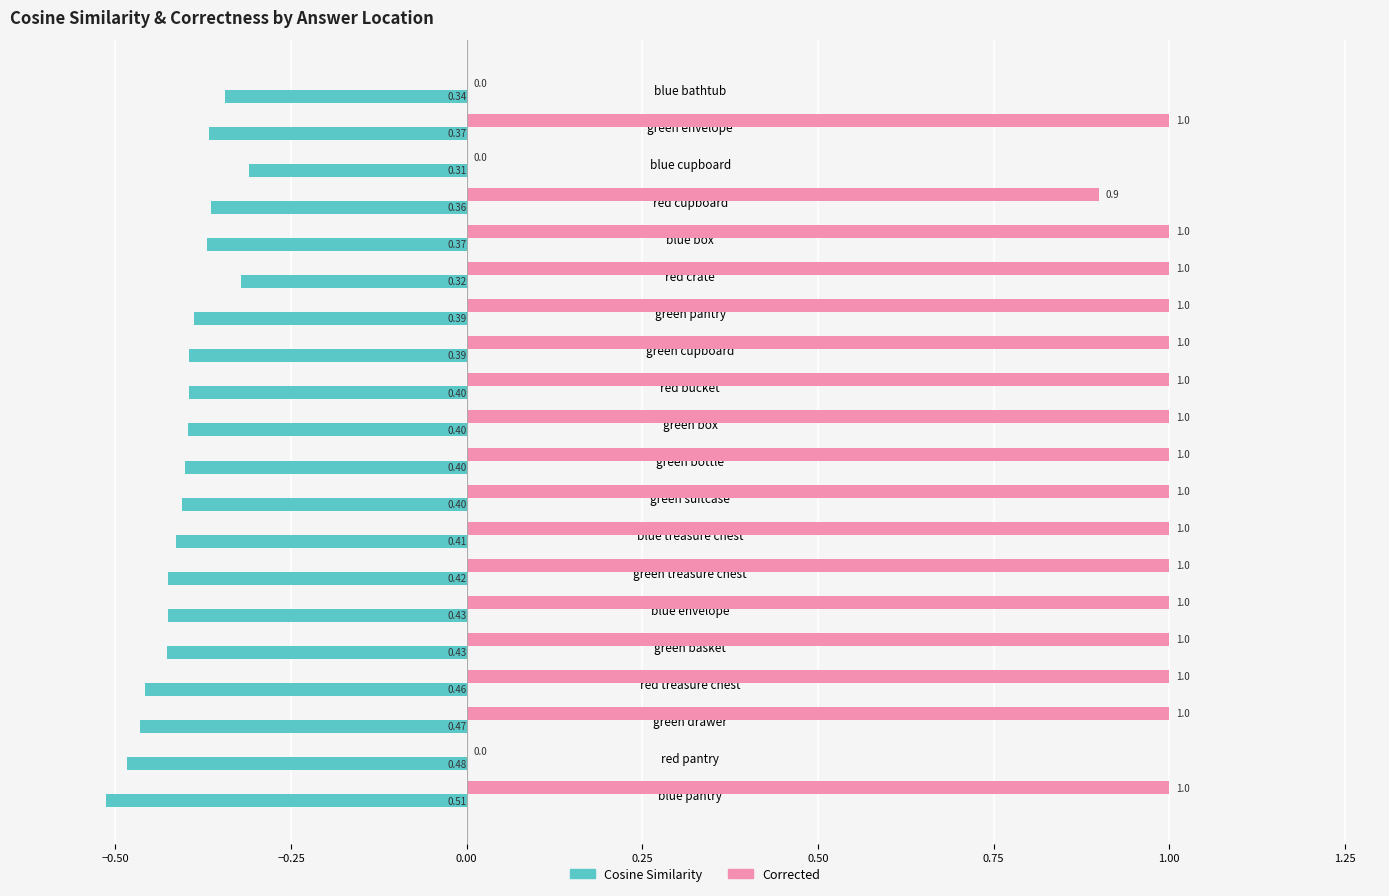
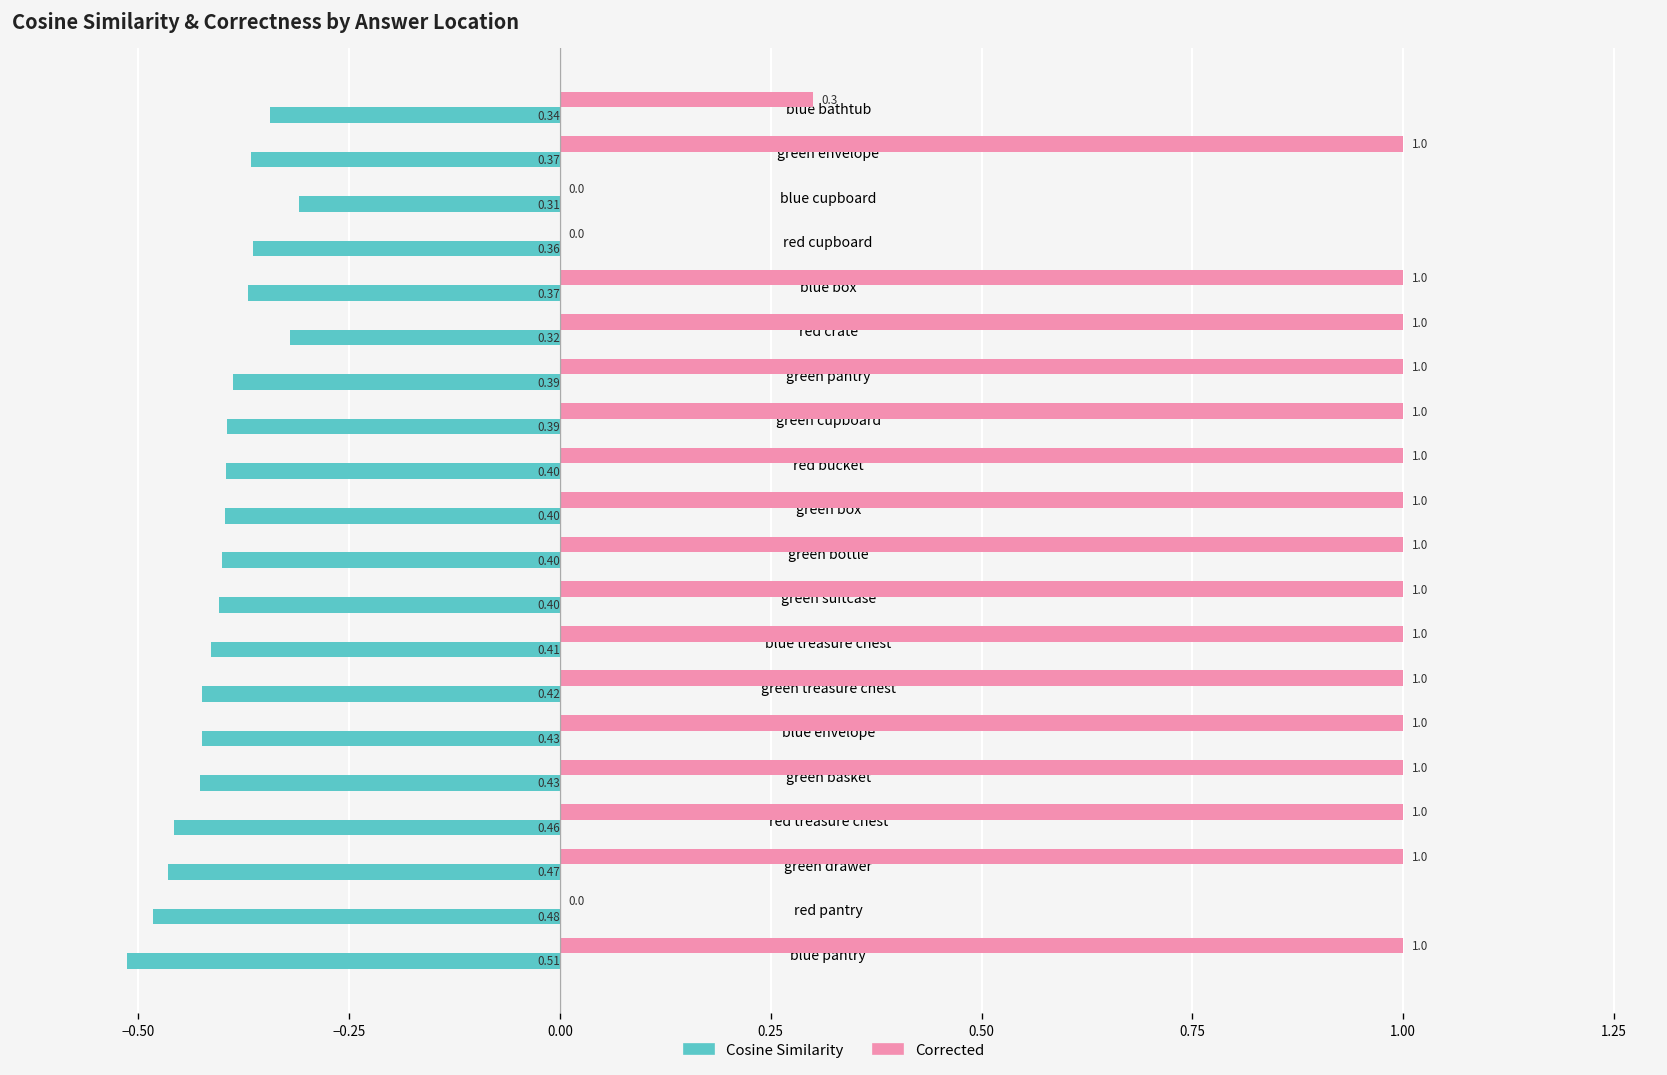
Corrected, blue bathtub: 0.0 -> 0.3
Corrected, red cupboard: 0.9 -> 0.0
